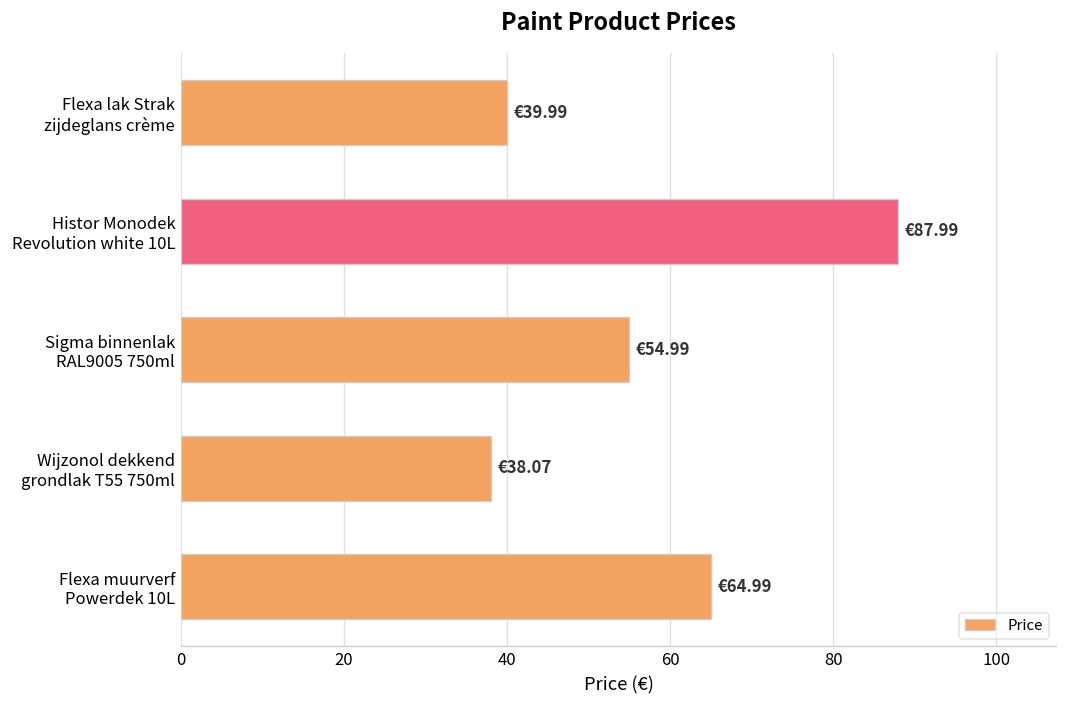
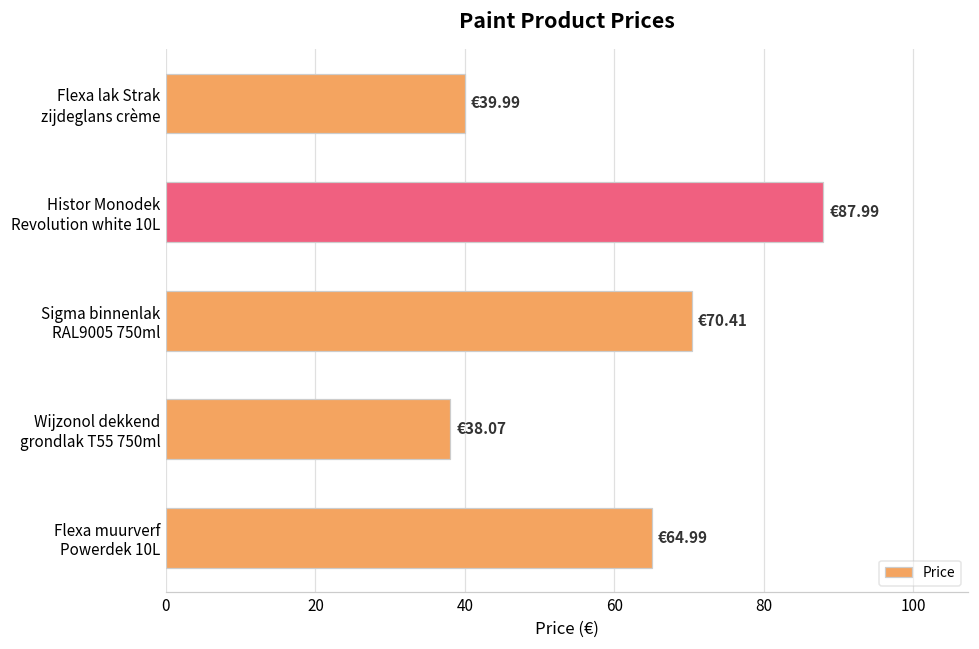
Sigma binnenlak RAL9005 750ml: €54.99 -> €70.41
